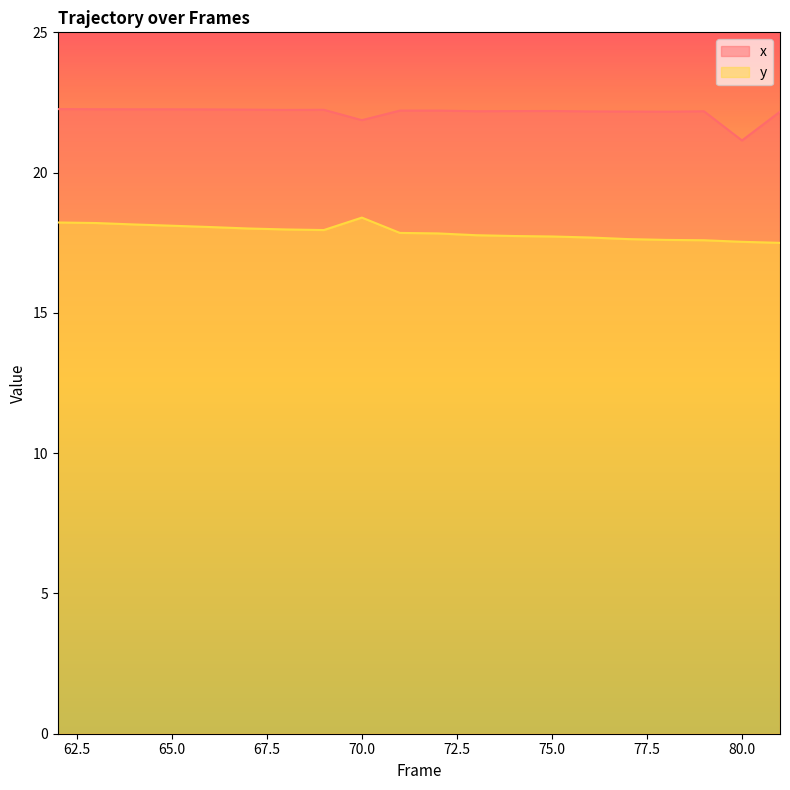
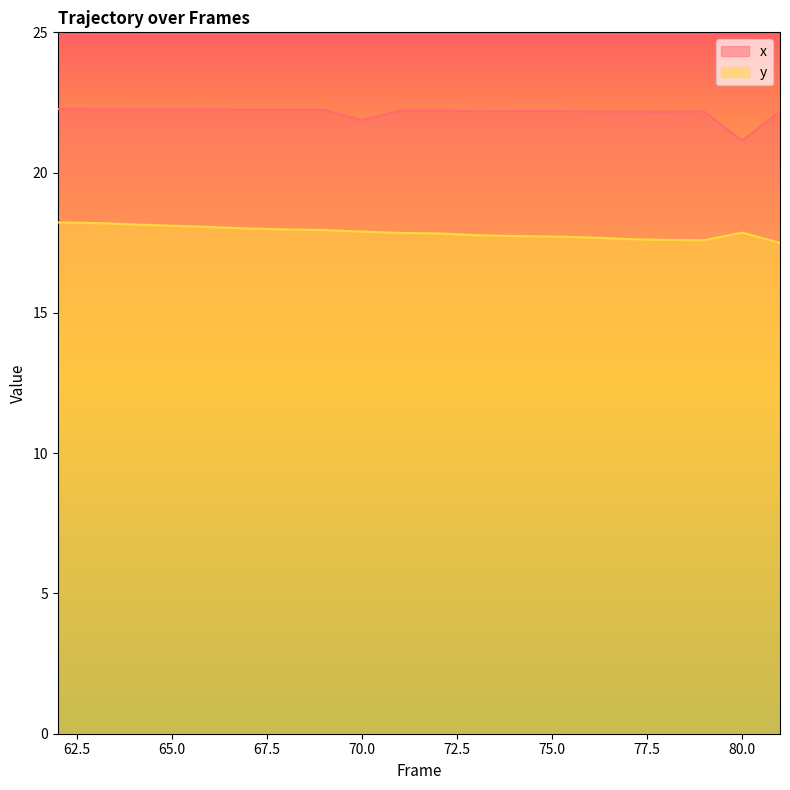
y, 70.0: 18.4 -> 17.9
y, 80.0: 17.5 -> 17.9
